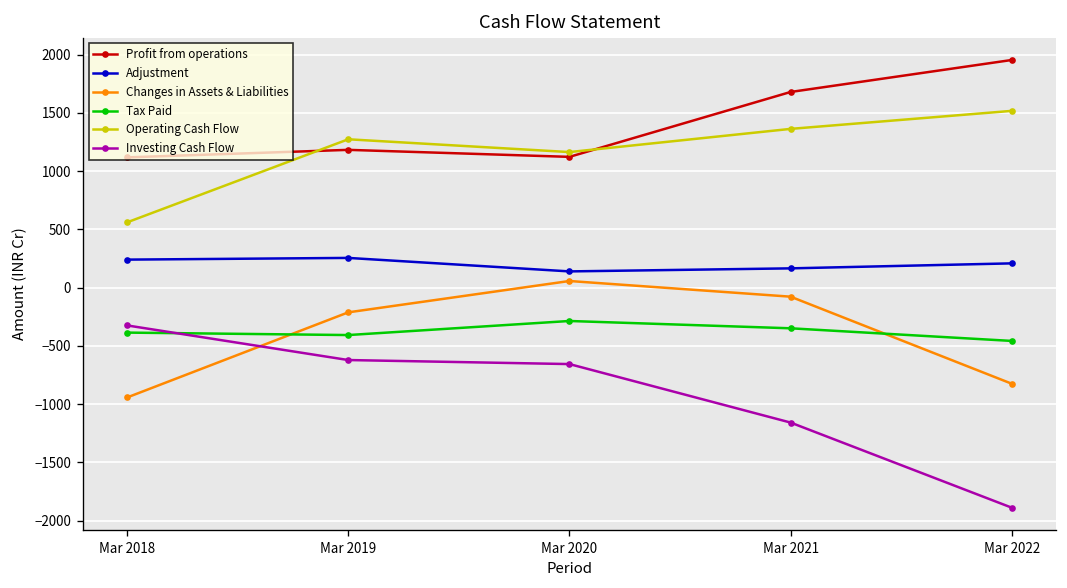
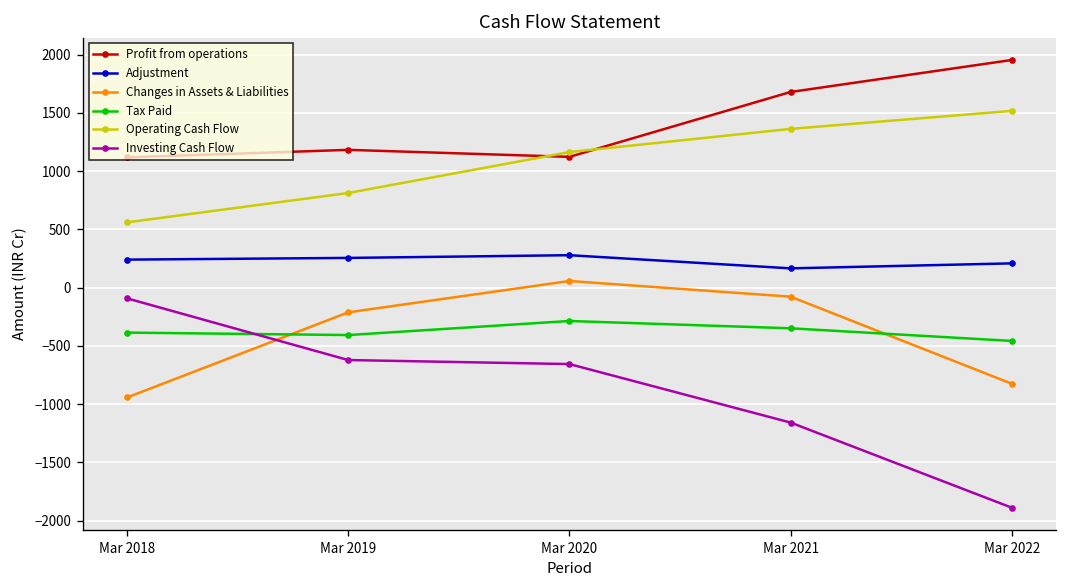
Investing Cash Flow, Mar 2018: -300 -> -100
Operating Cash Flow, Mar 2019: 1300 -> 800
Adjustment, Mar 2020: 100 -> 300
